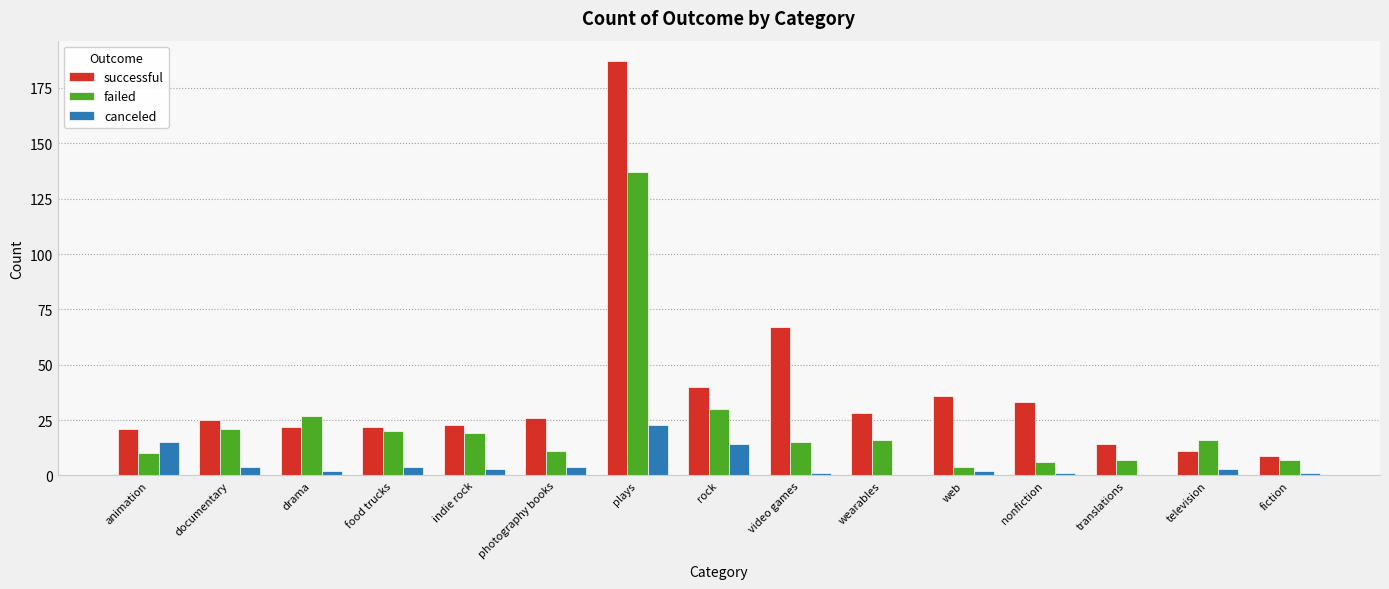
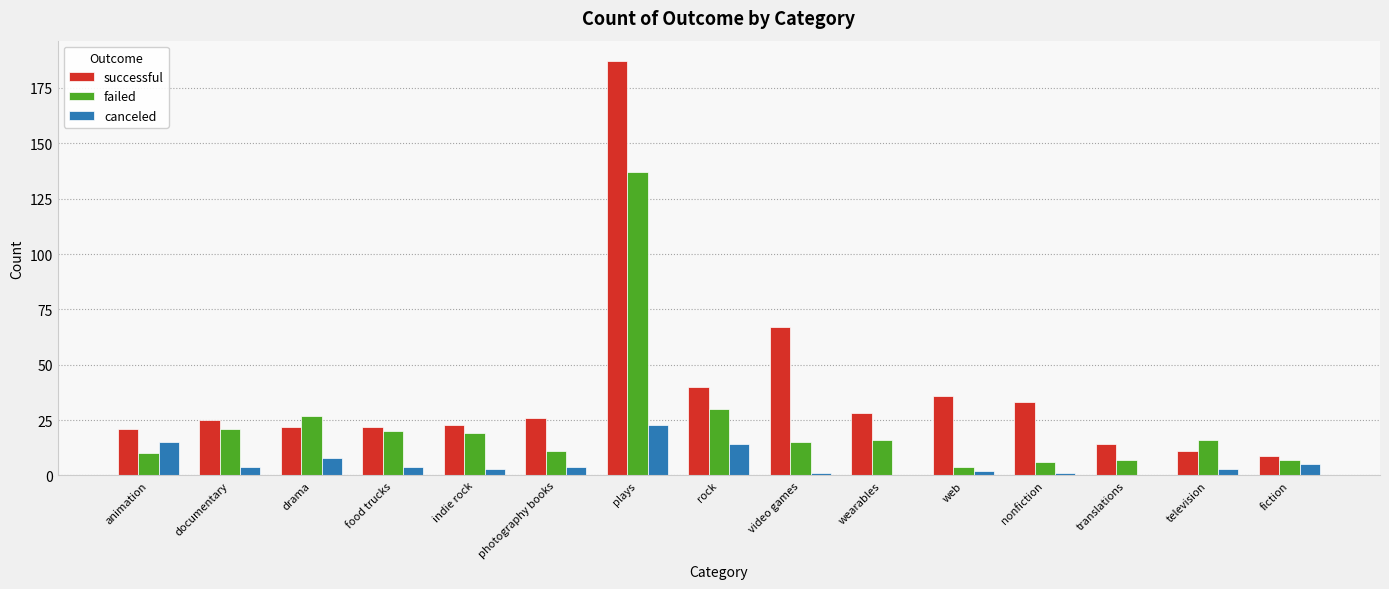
canceled, drama: 2 -> 8
canceled, fiction: 1 -> 5
